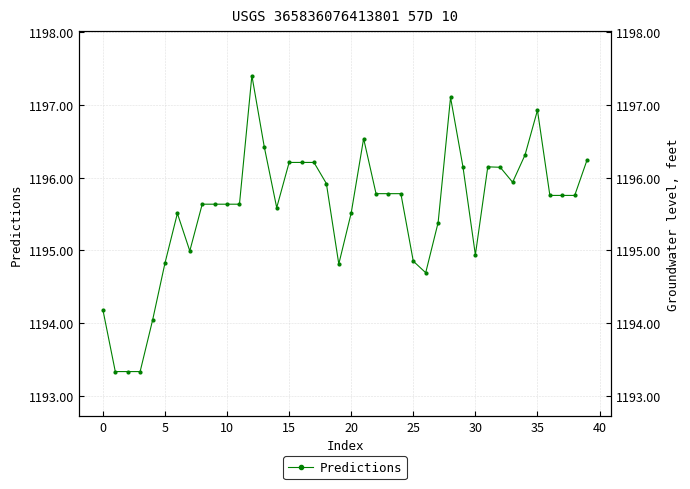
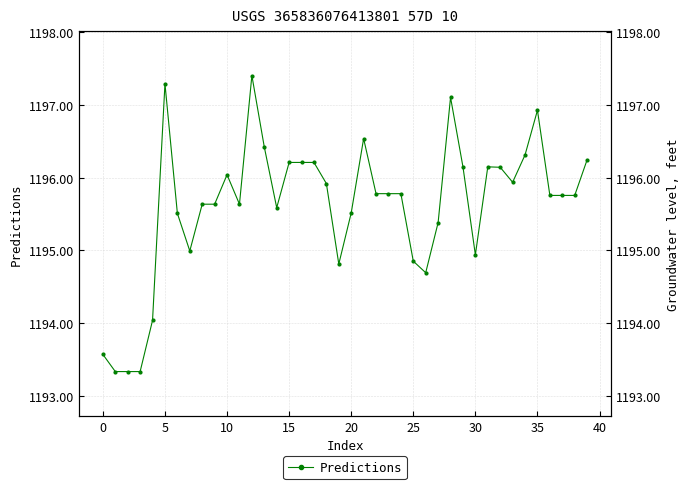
0: 1194.2 -> 1193.6
5: 1194.8 -> 1197.3
10: 1195.6 -> 1196.0
